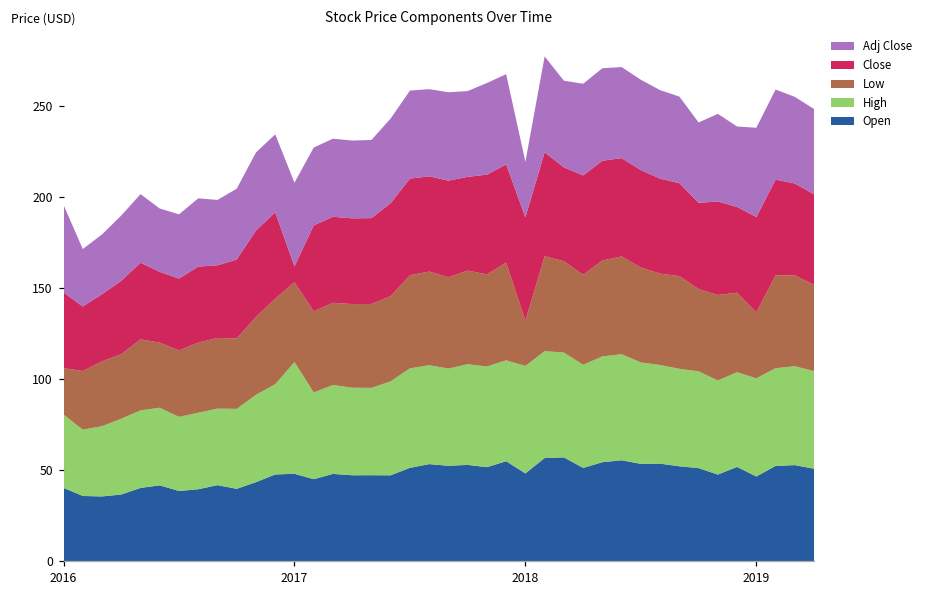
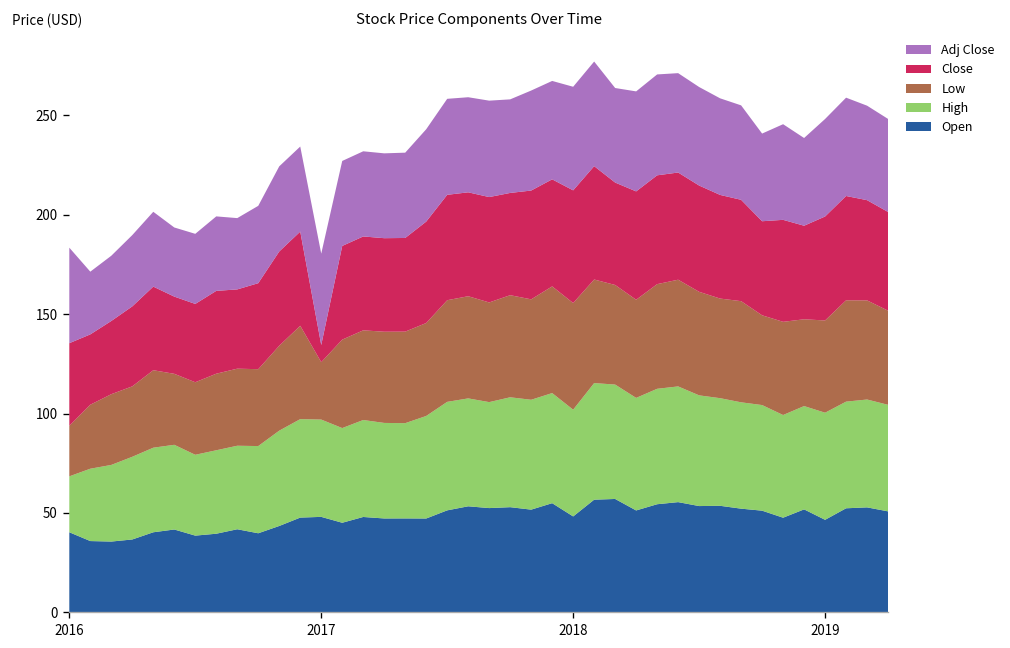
High, 2016: 40 -> 28
High, 2017: 61 -> 49
Low, 2017: 44 -> 29
High, 2018: 59 -> 54
Low, 2018: 25 -> 54
Adj Close, 2018: 31 -> 52
Low, 2019: 36 -> 46
